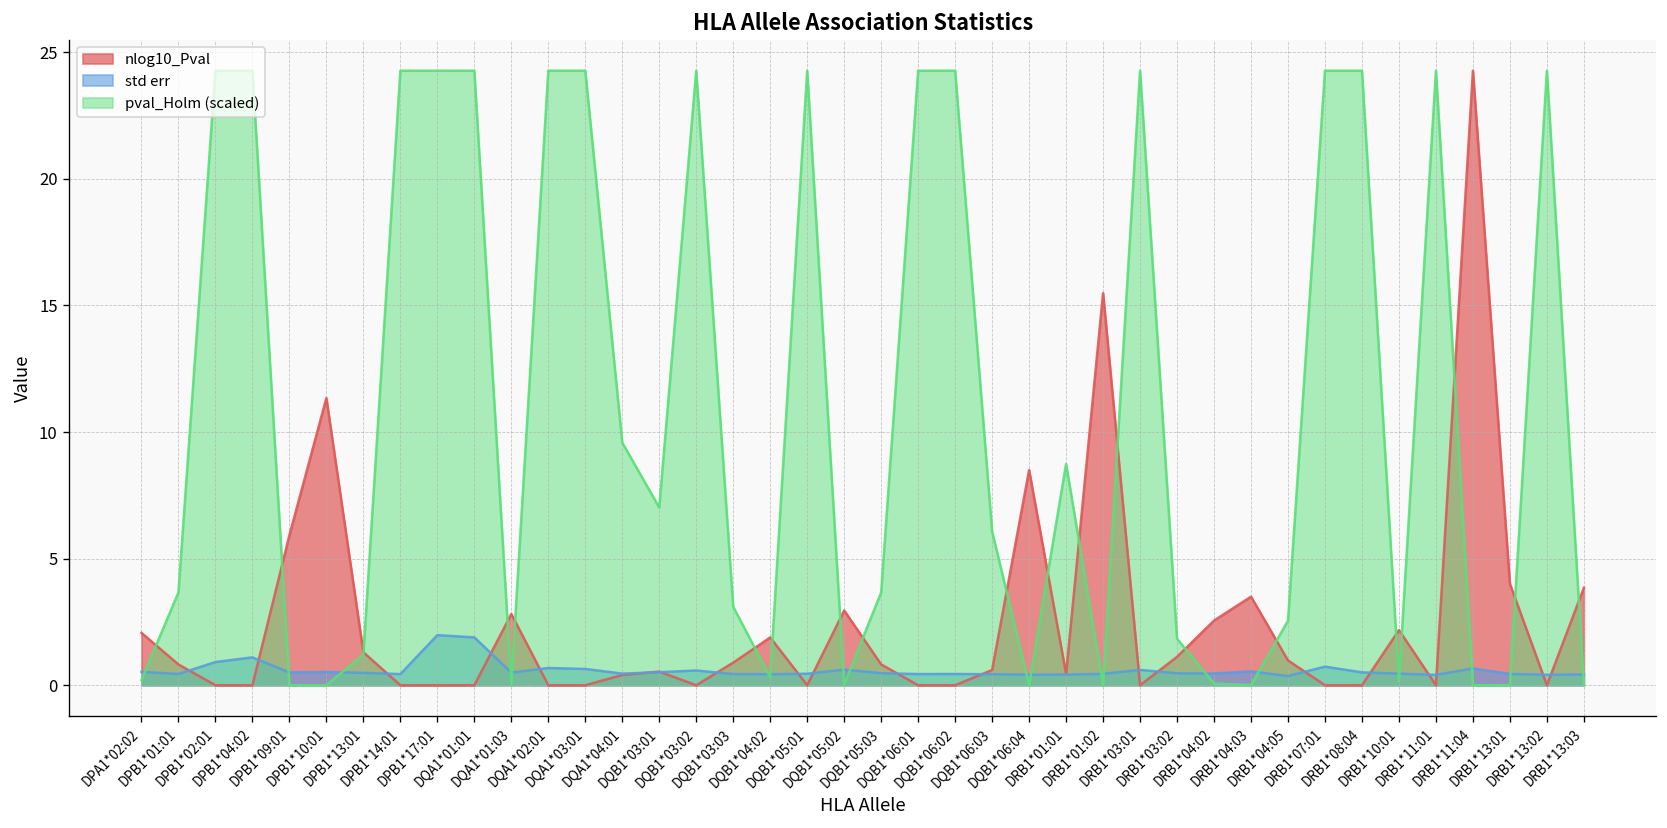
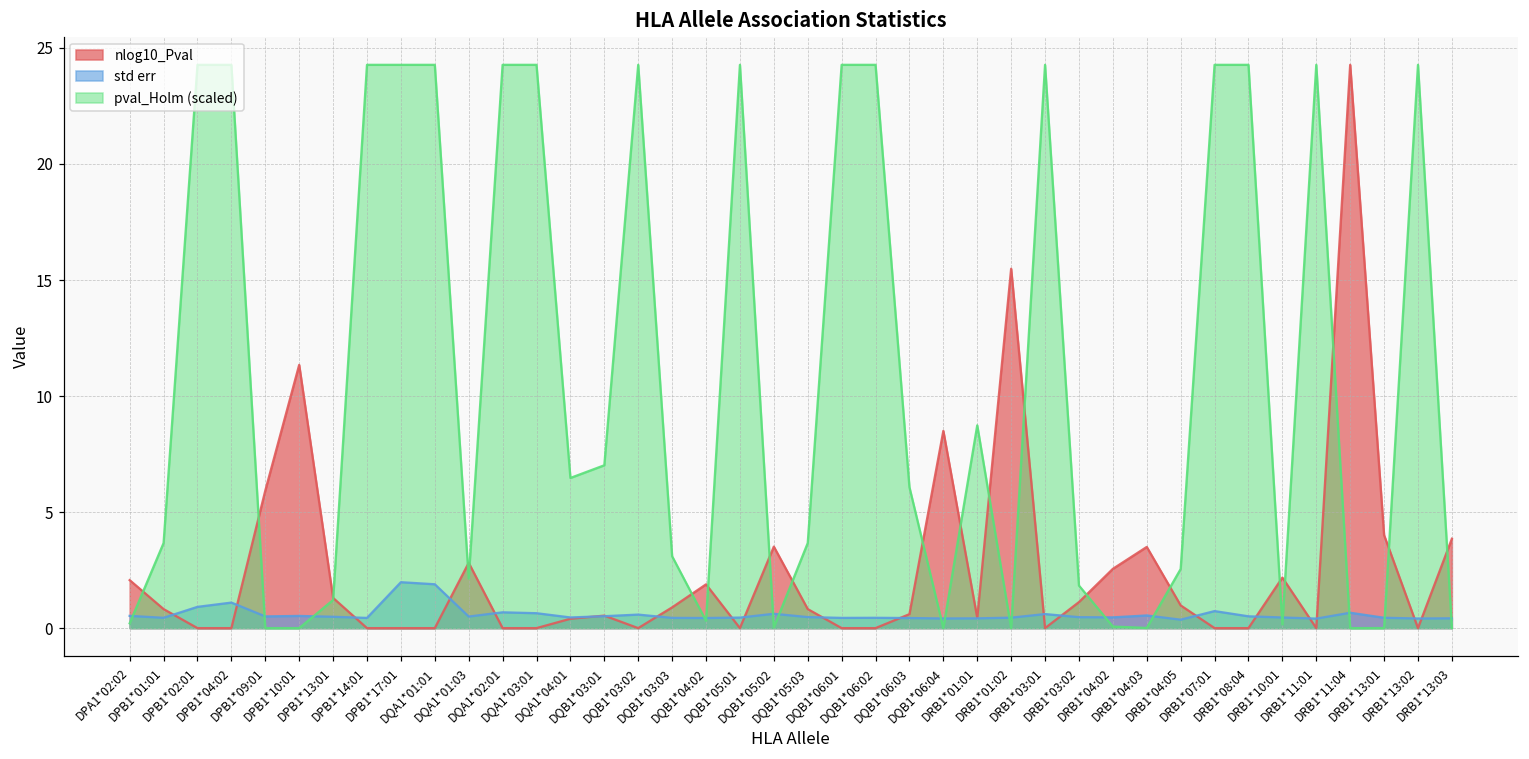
pval_Holm (scaled), DQA1*01:03: 0.0 -> 2.1
pval_Holm (scaled), DQA1*04:01: 9.6 -> 6.5
nlog10_Pval, DQB1*05:02: 3.0 -> 3.5
